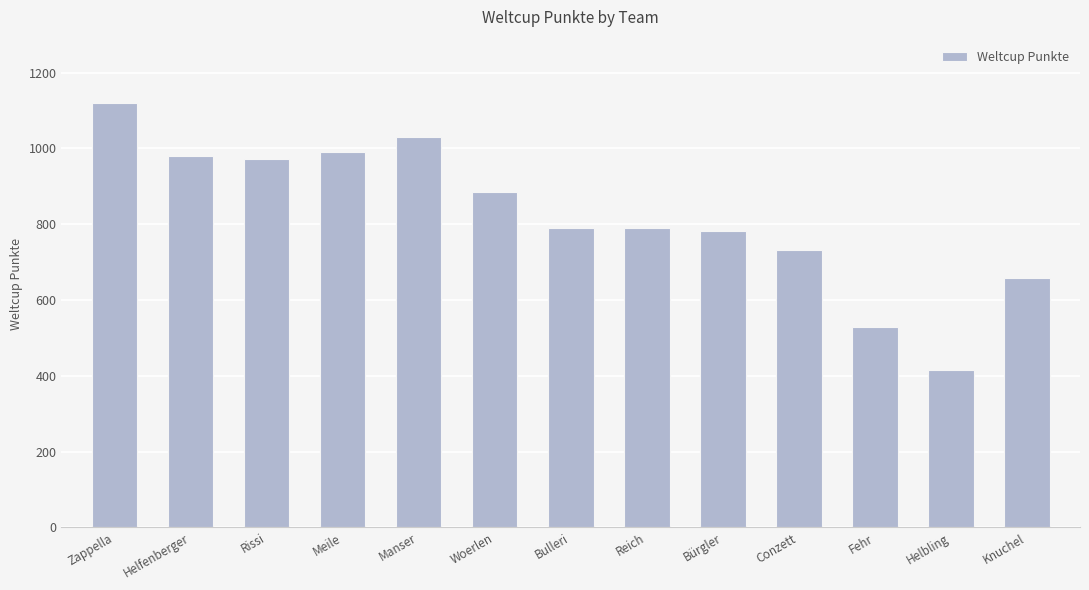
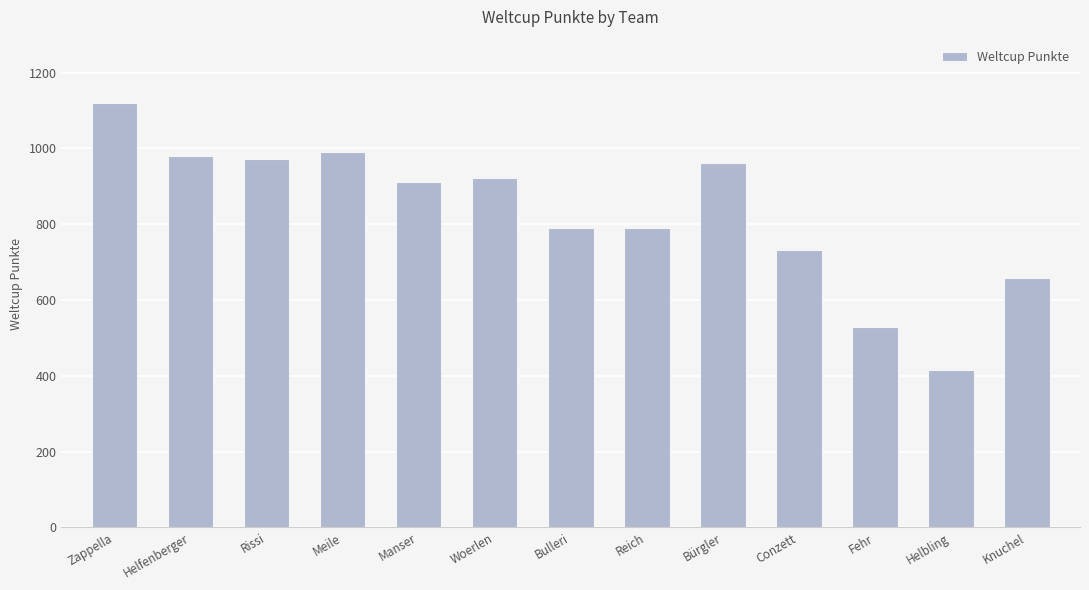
Manser: 1030 -> 910
Woerlen: 890 -> 920
Bürgler: 780 -> 960
